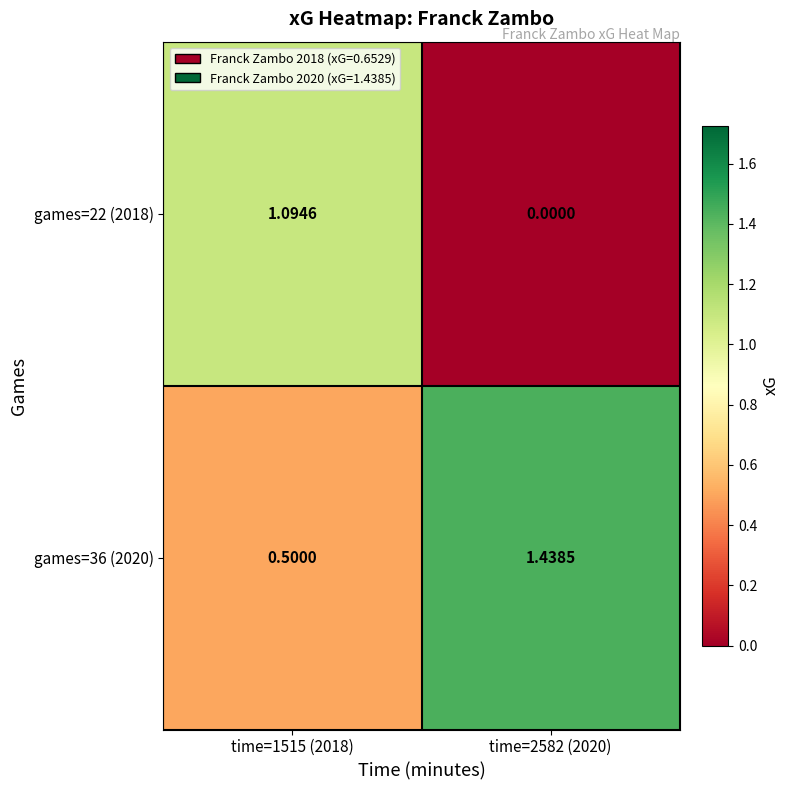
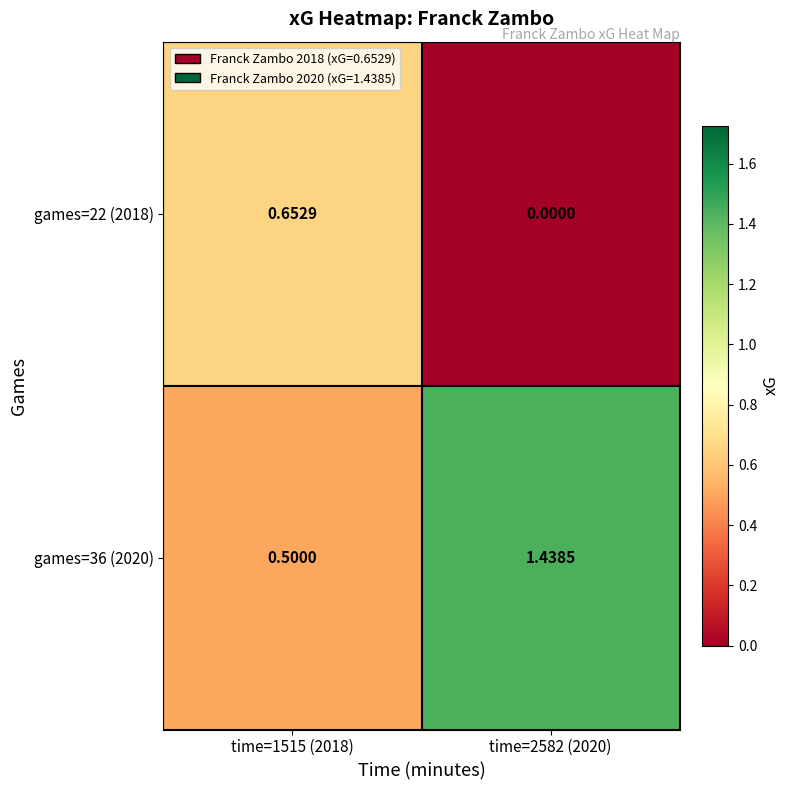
games=22 (2018), time=1515 (2018): 1.0946 -> 0.6529
